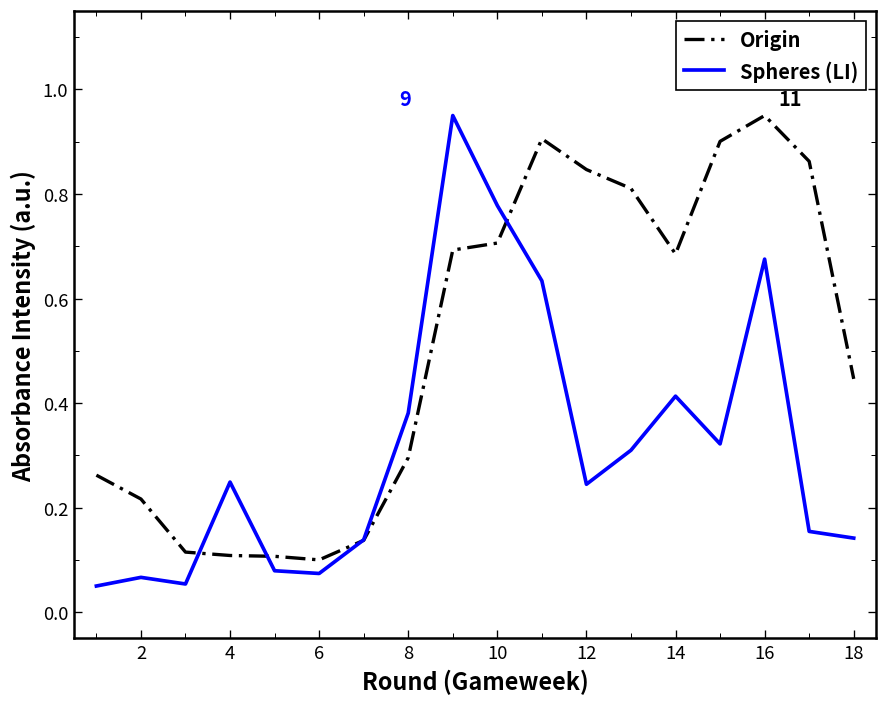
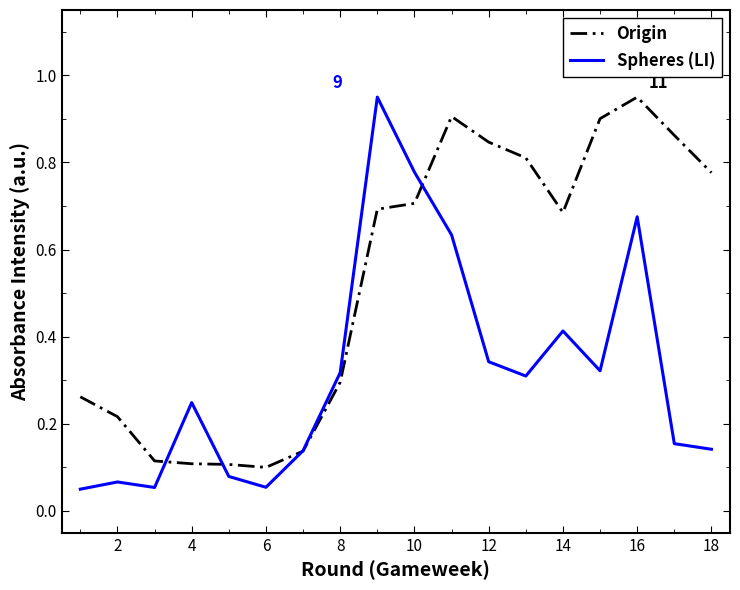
Spheres (LI), 6: 0.07 -> 0.05
Spheres (LI), 8: 0.38 -> 0.32
Spheres (LI), 12: 0.24 -> 0.34
Origin, 18: 0.45 -> 0.78
